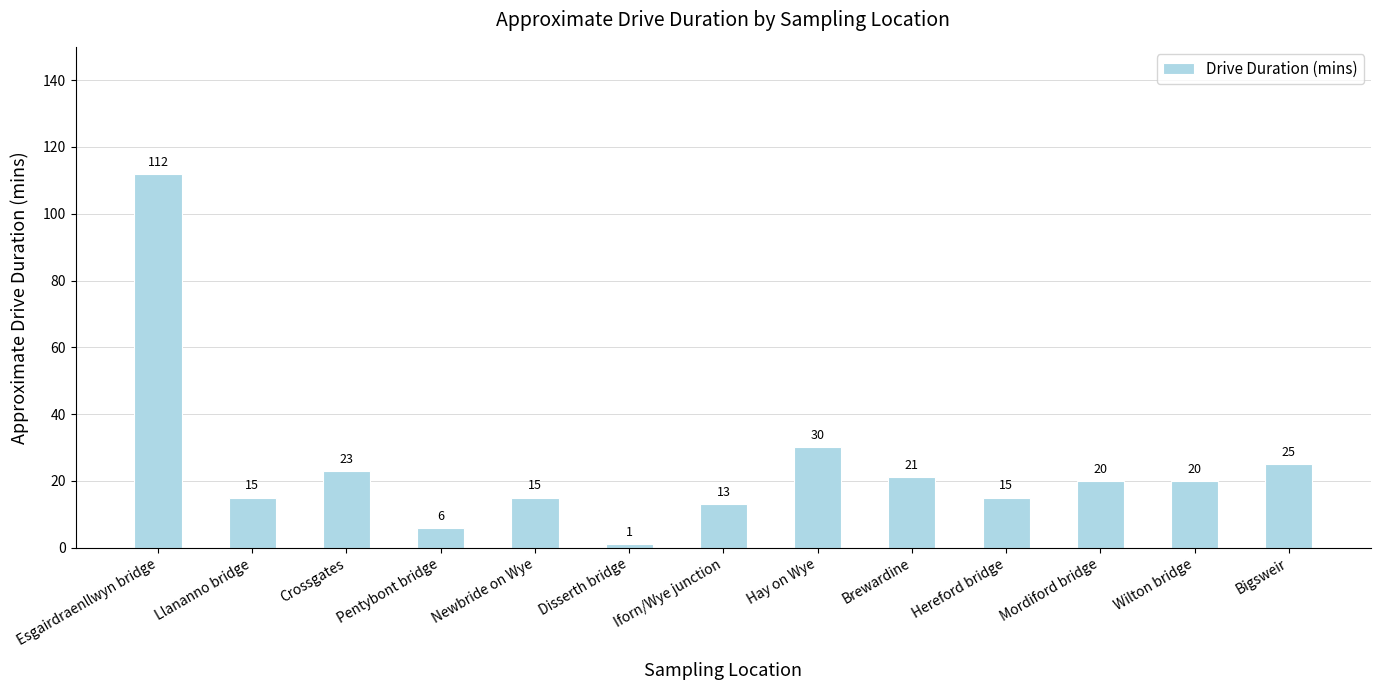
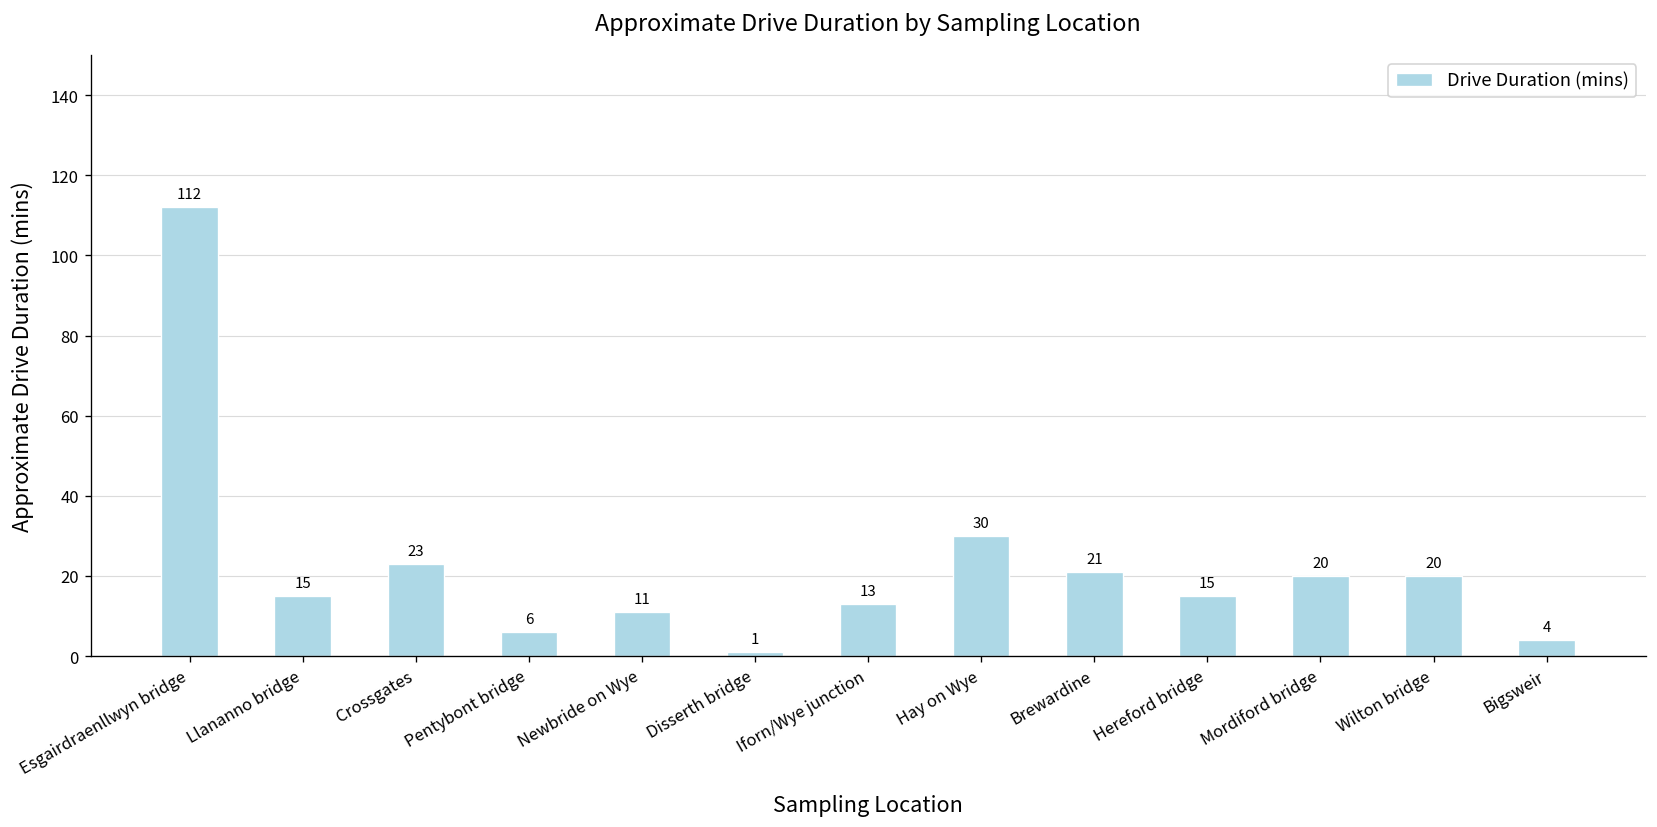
Newbride on Wye: 15 -> 11
Bigsweir: 25 -> 4
